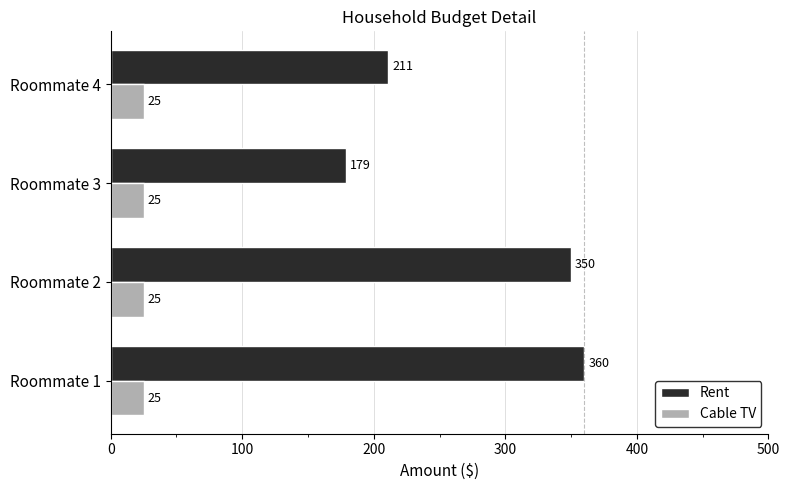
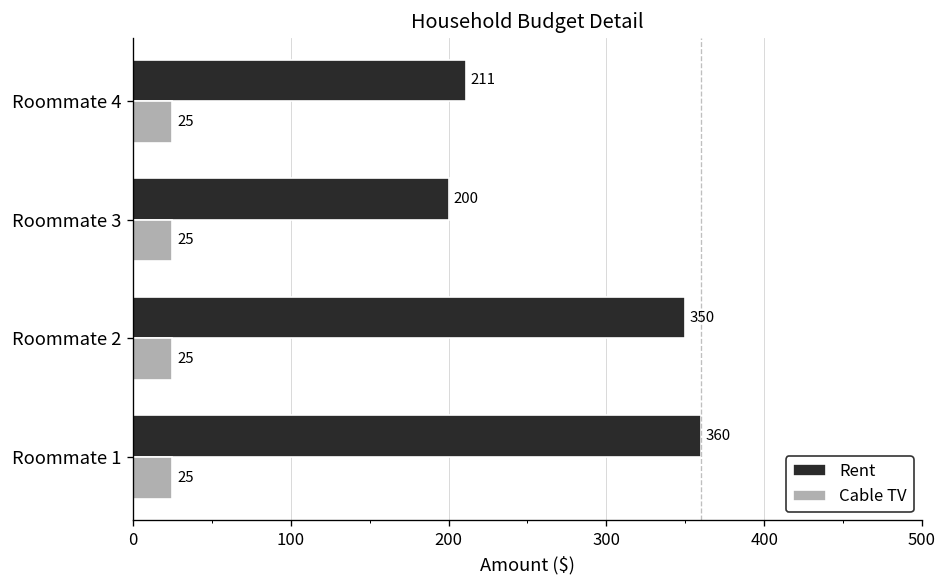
Rent, Roommate 3: 179 -> 200
